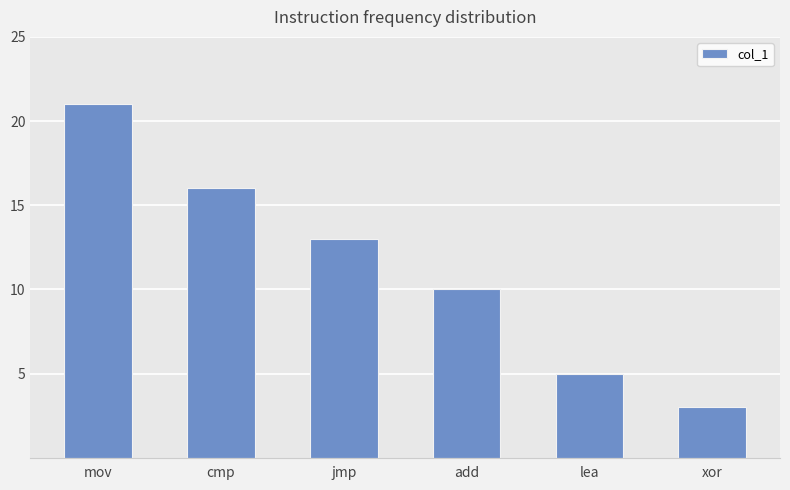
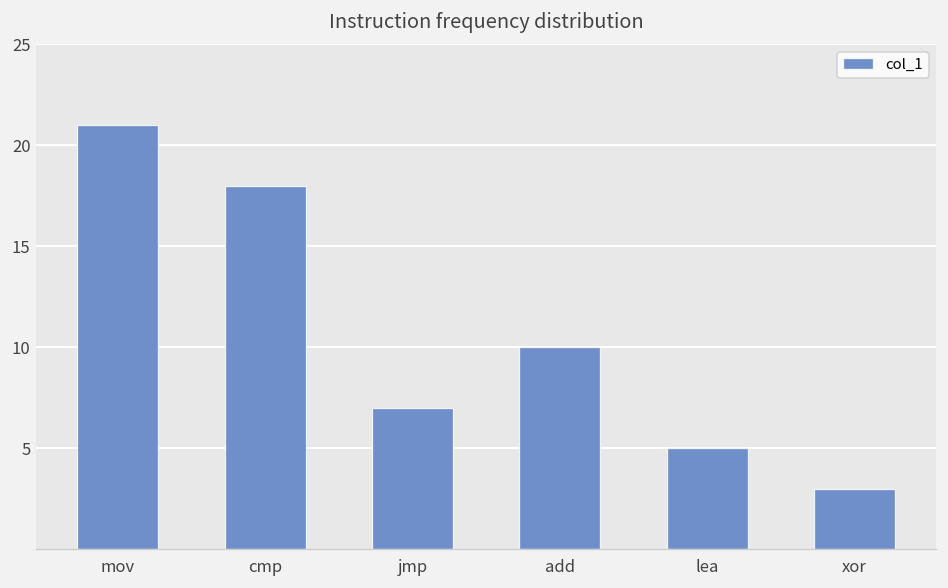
cmp: 16 -> 18
jmp: 13 -> 7
